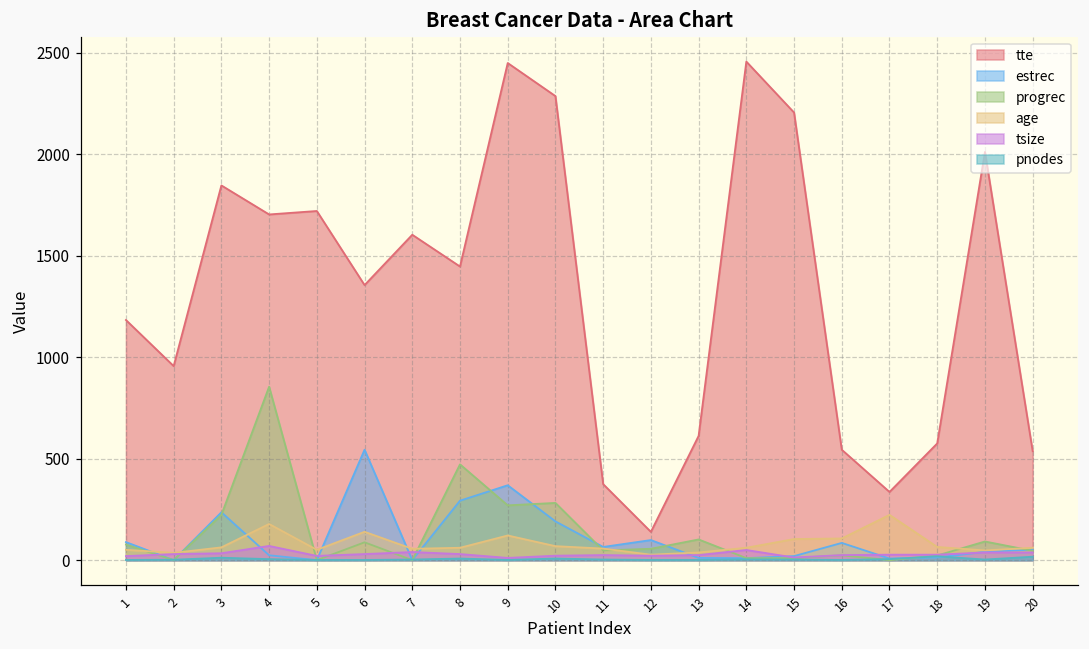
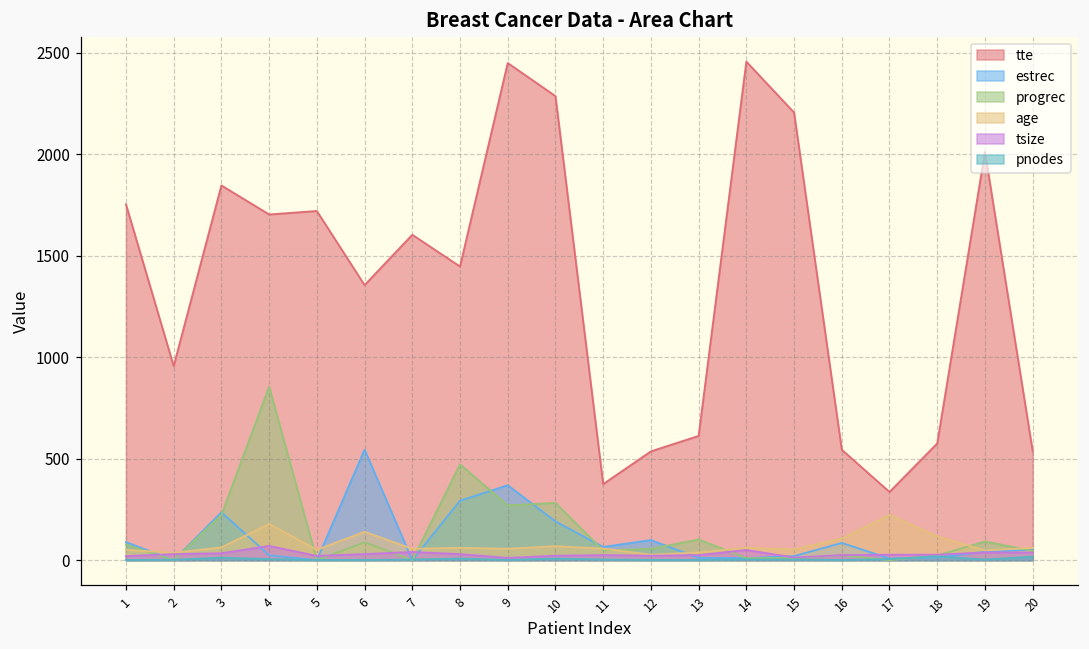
tte, 1: 1180 -> 1750
age, 9: 120 -> 60
tte, 12: 140 -> 540
age, 15: 100 -> 50
age, 18: 70 -> 120
